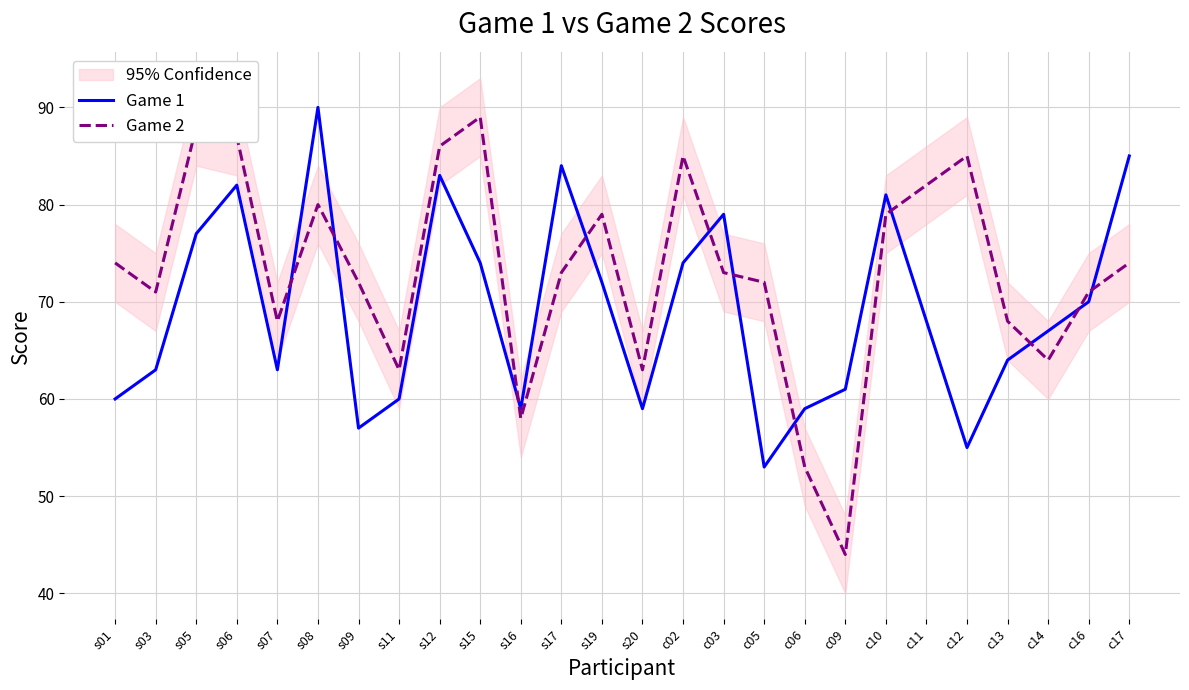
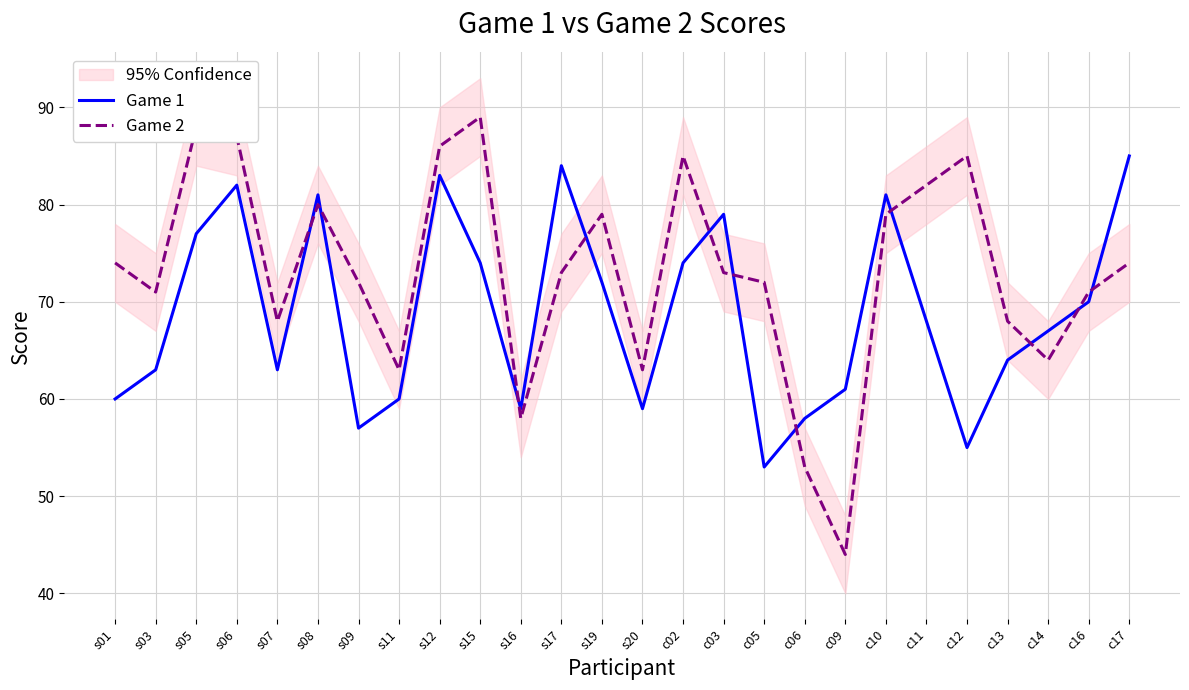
Game 1, s08: 90 -> 81
Game 1, c06: 59 -> 58
